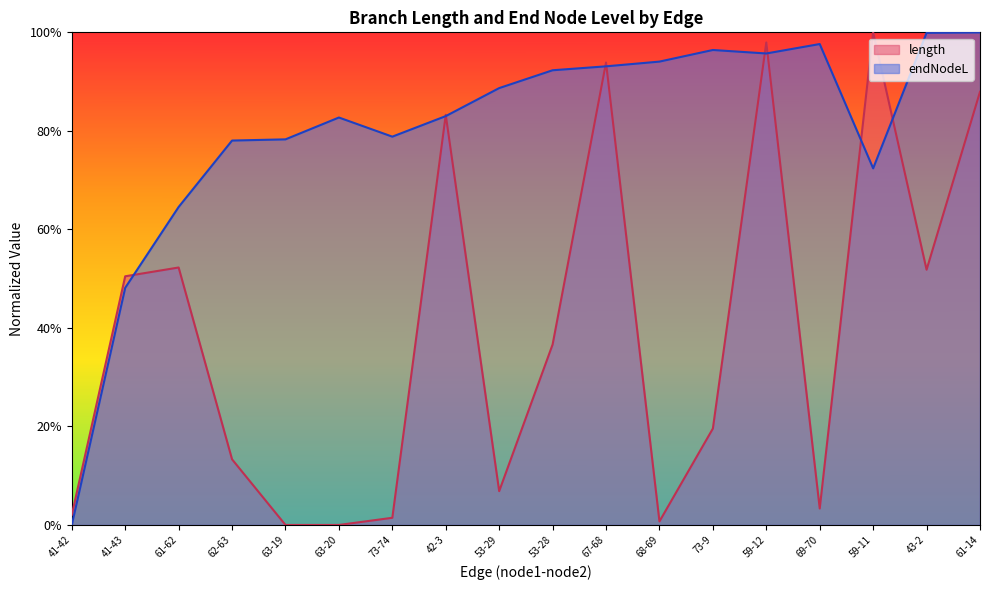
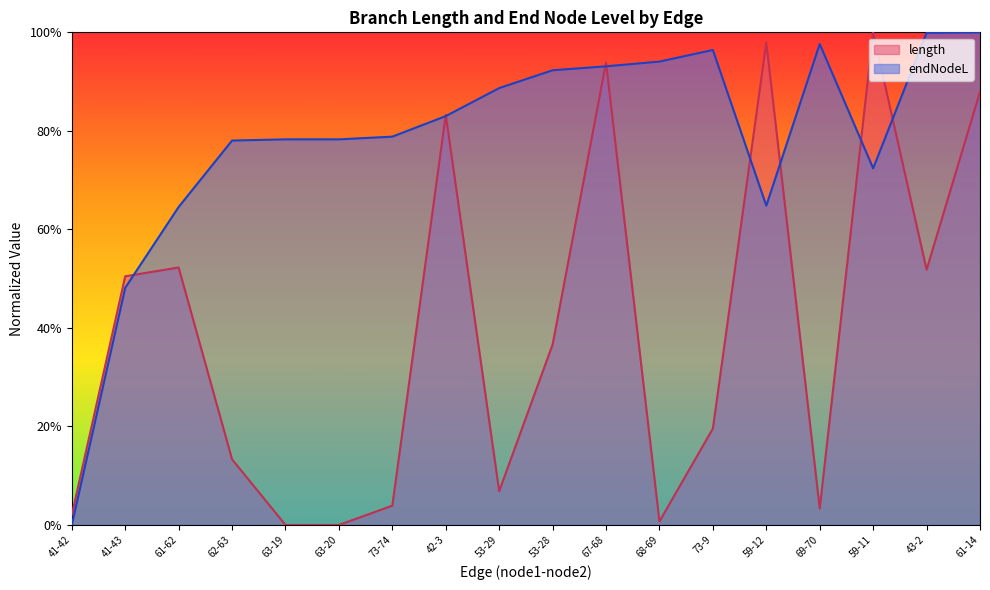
endNodeL, 63-20: 83% -> 78%
length, 73-74: 1% -> 4%
endNodeL, 59-12: 96% -> 65%
